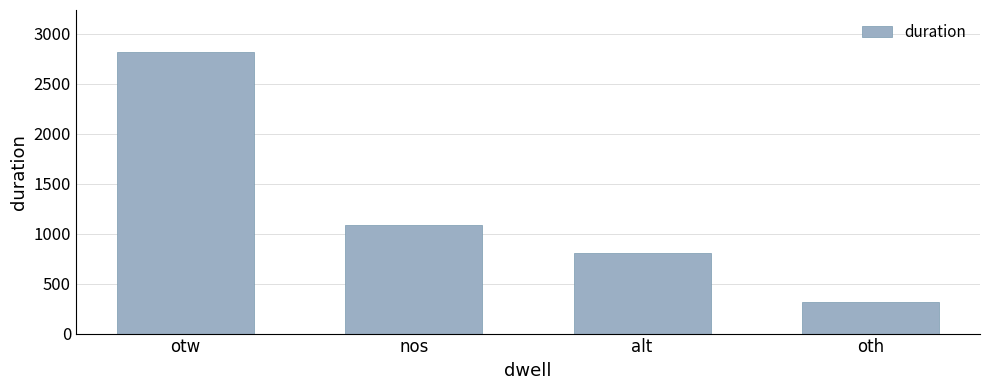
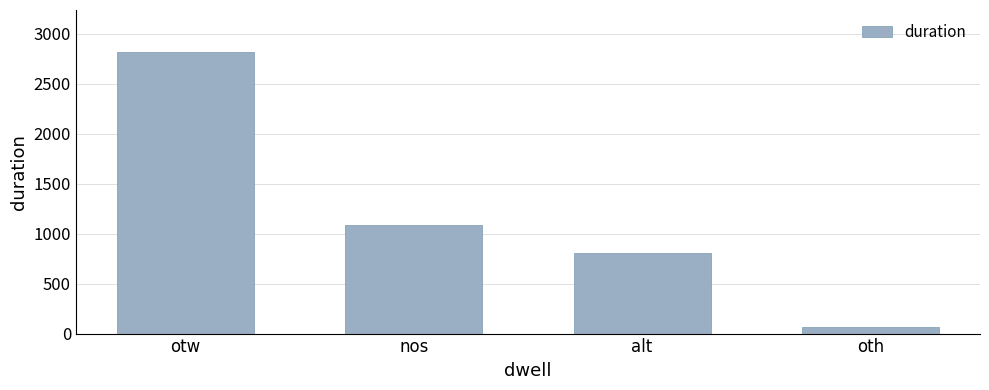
oth: 300 -> 100
